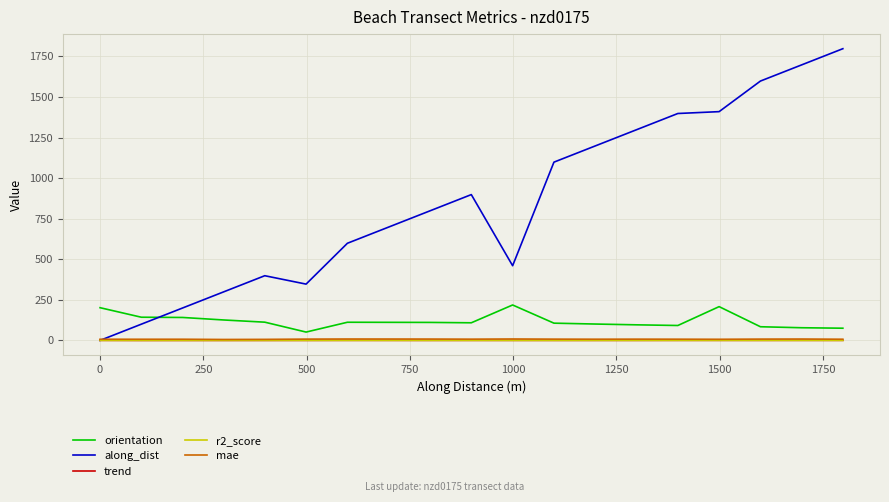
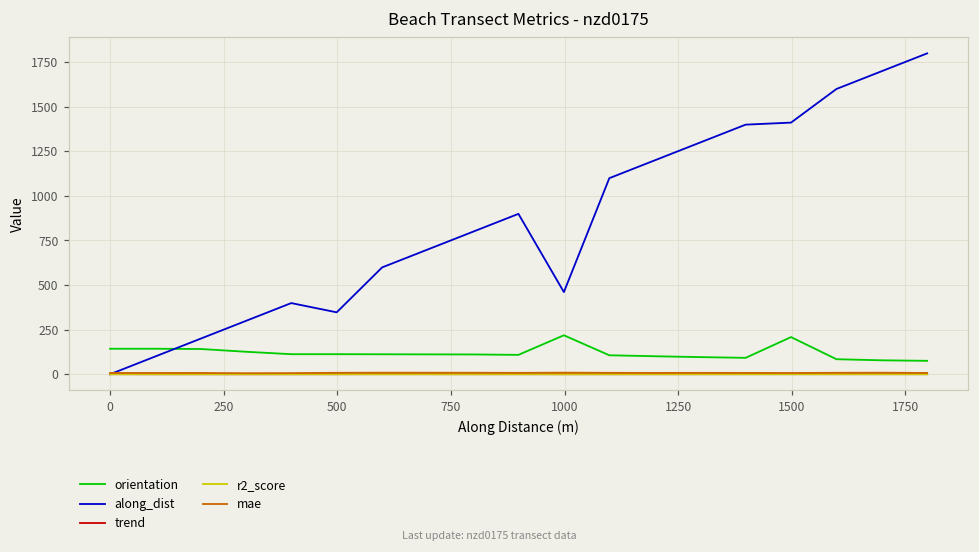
orientation, 0: 200 -> 140
orientation, 500: 50 -> 110
